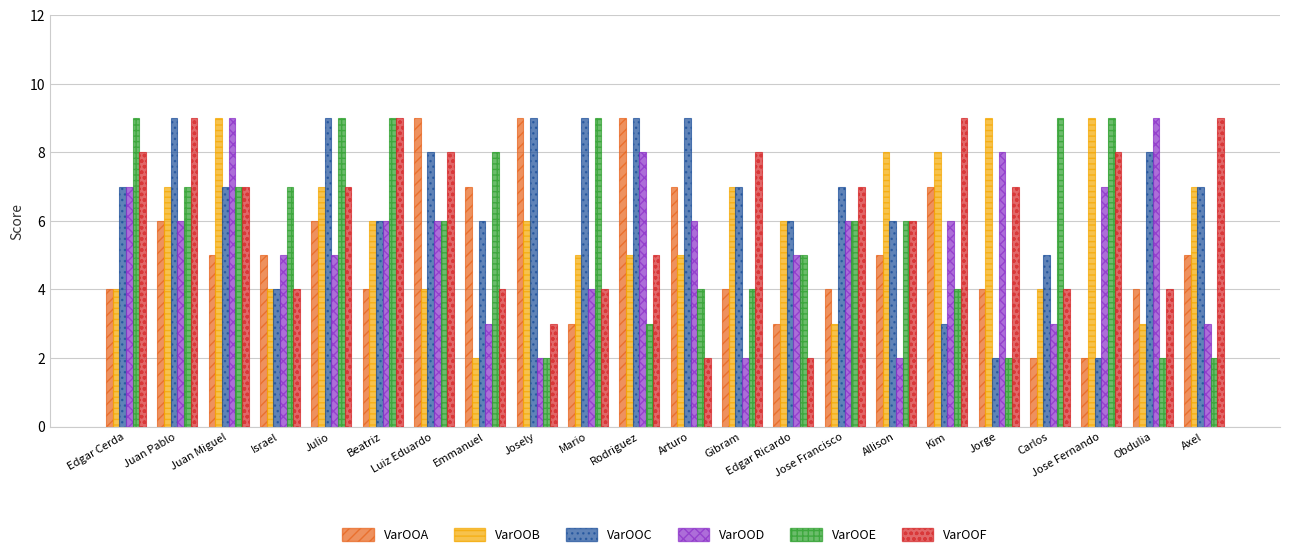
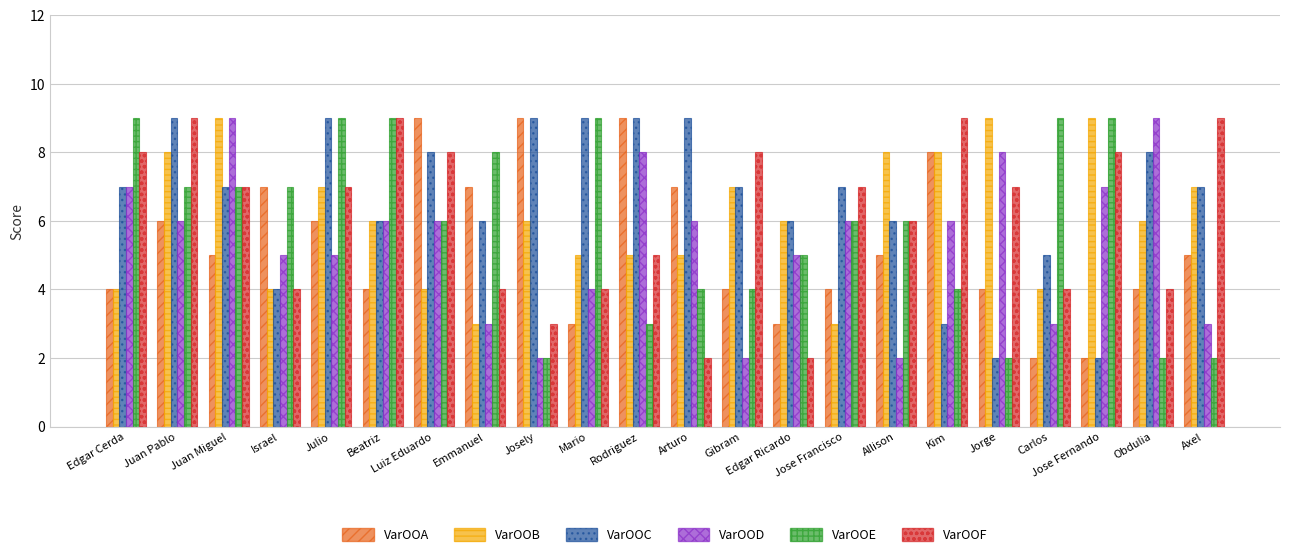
VarOOB, Juan Pablo: 7 -> 8
VarOOA, Israel: 5 -> 7
VarOOB, Emmanuel: 2 -> 3
VarOOA, Kim: 7 -> 8
VarOOB, Obdulia: 3 -> 6
